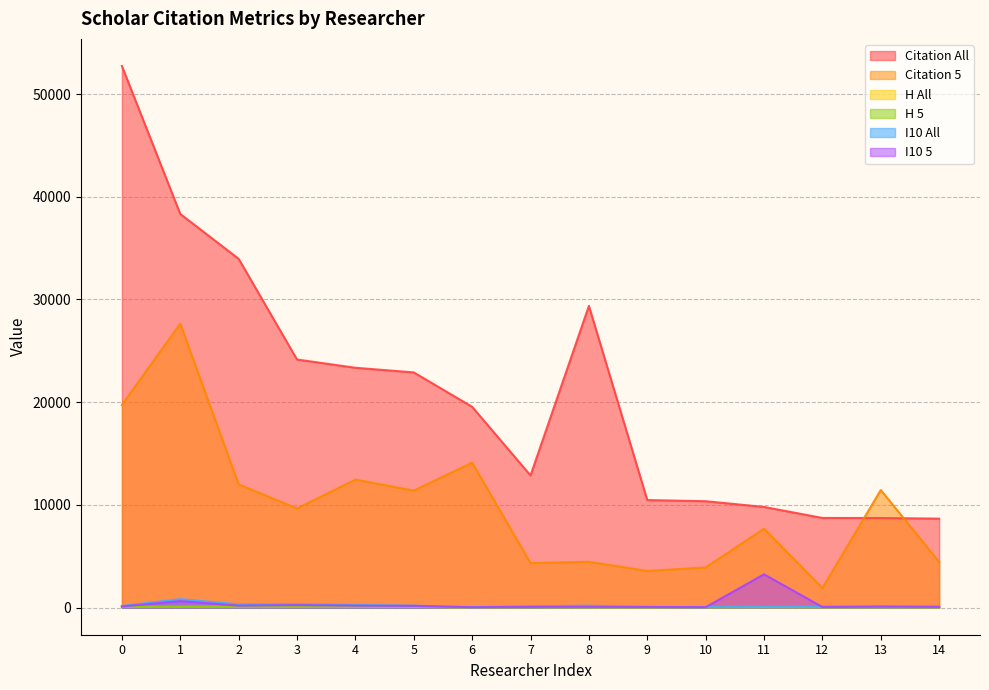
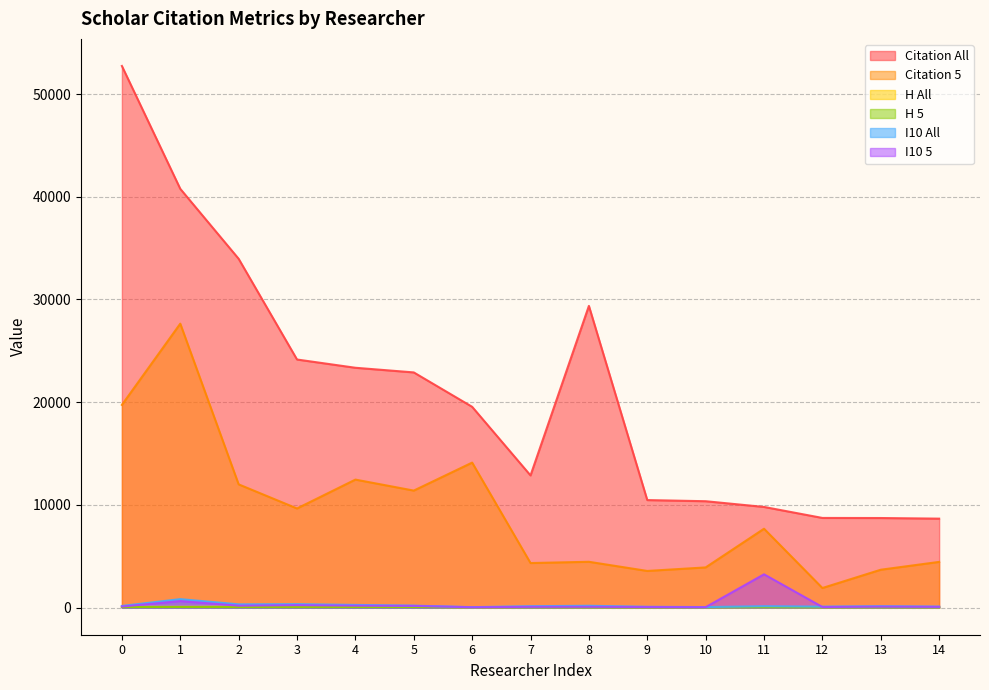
Citation All, 1: 38300 -> 40800
Citation 5, 13: 11500 -> 3700
